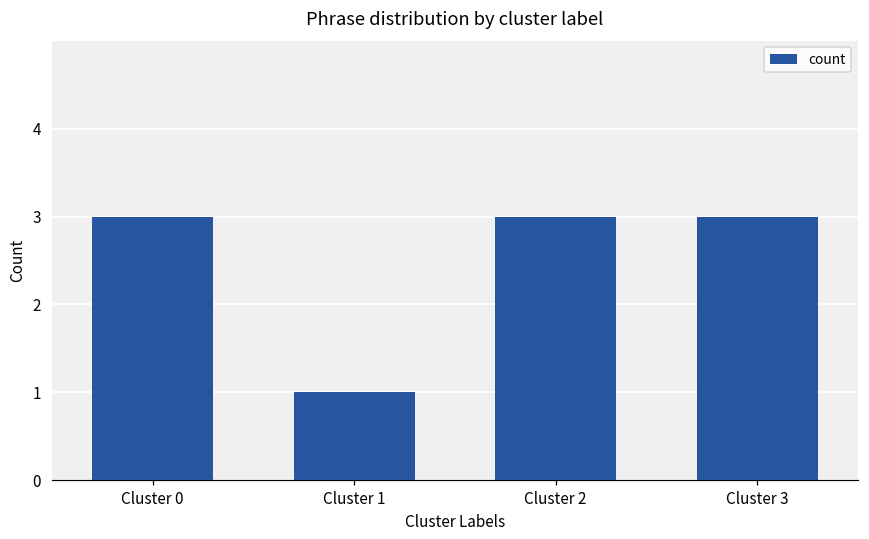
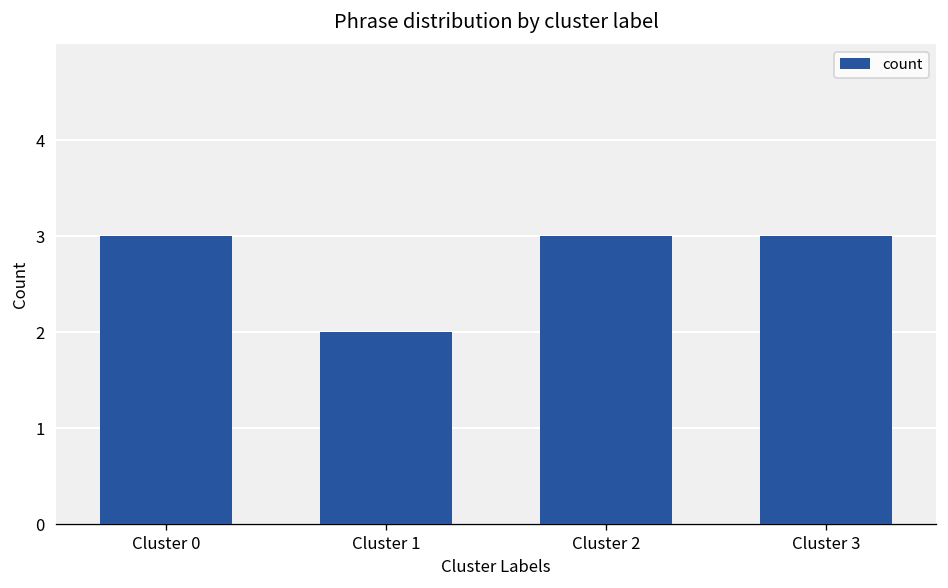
Cluster 1: 1 -> 2
